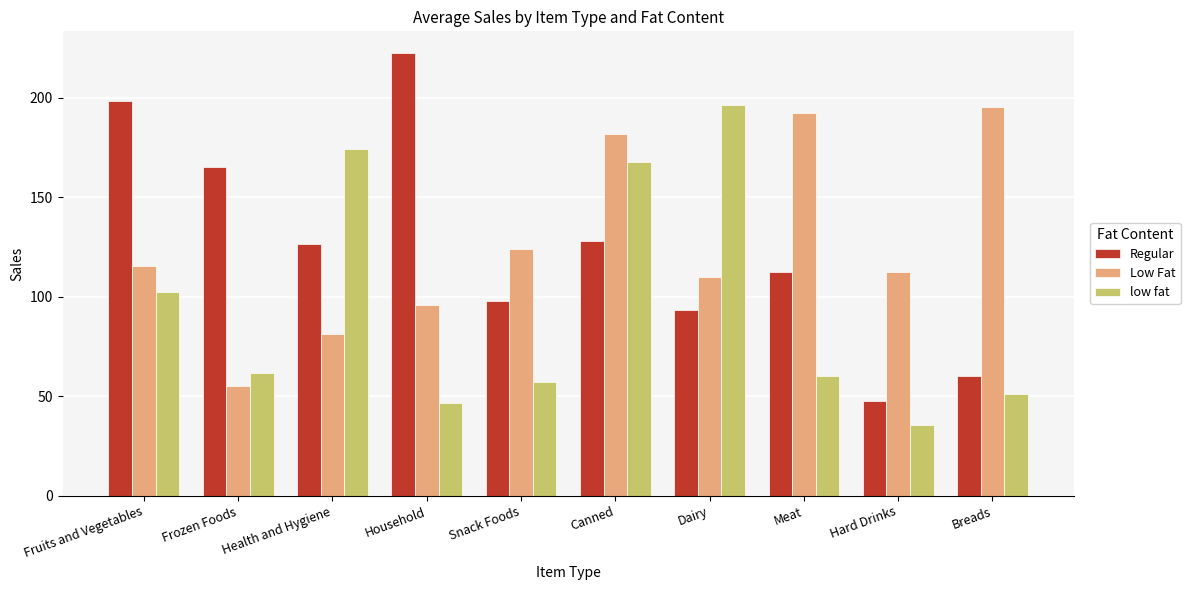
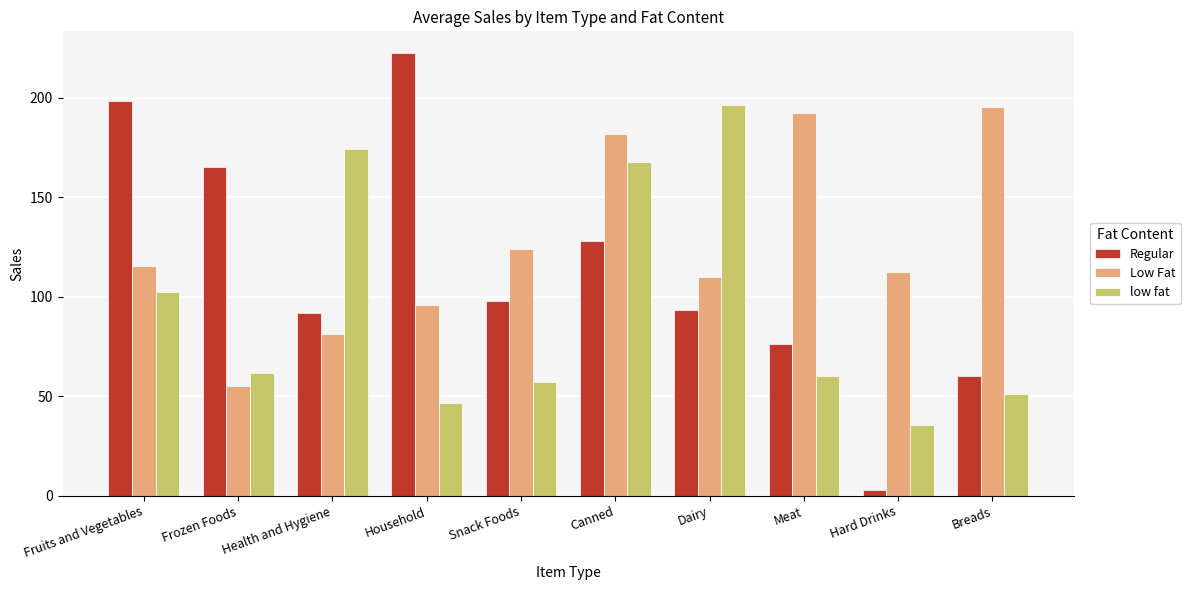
Regular, Health and Hygiene: 127 -> 92
Regular, Meat: 112 -> 76
Regular, Hard Drinks: 47 -> 3
